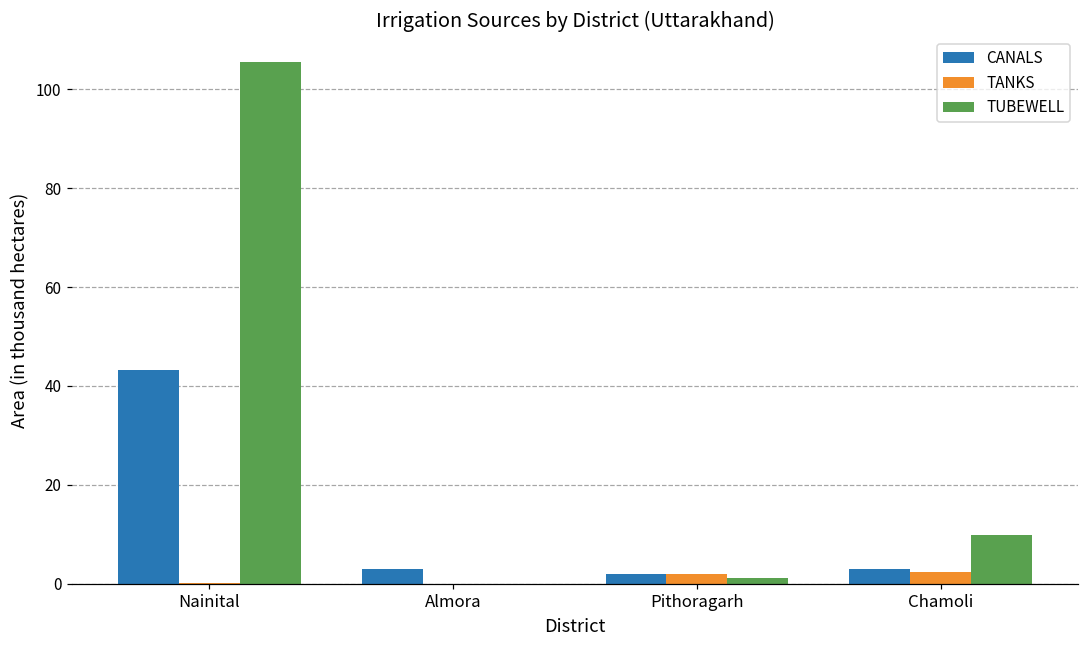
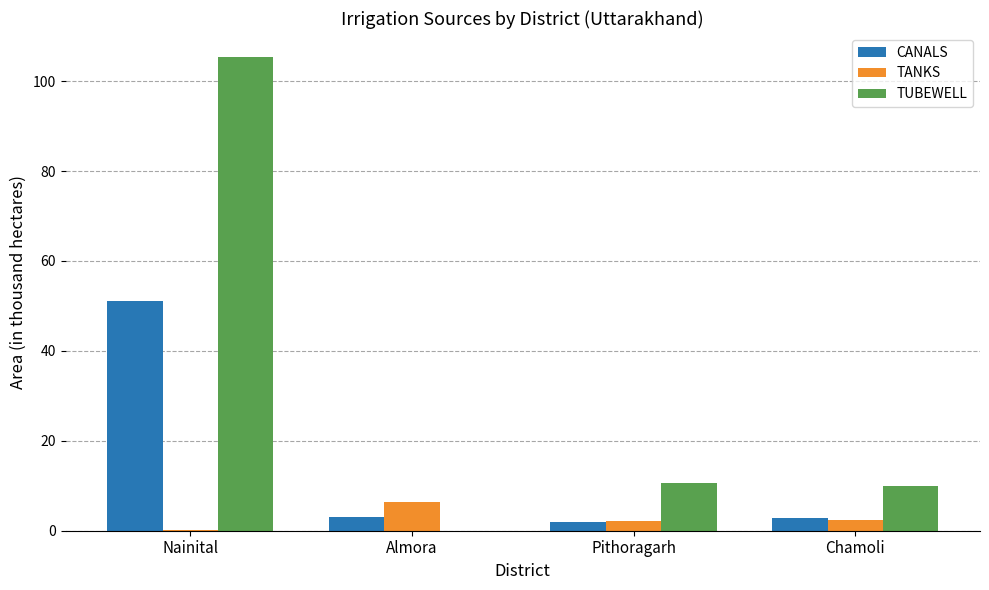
CANALS, Nainital: 43 -> 51
TANKS, Almora: 0 -> 6
TUBEWELL, Pithoragarh: 1 -> 11
